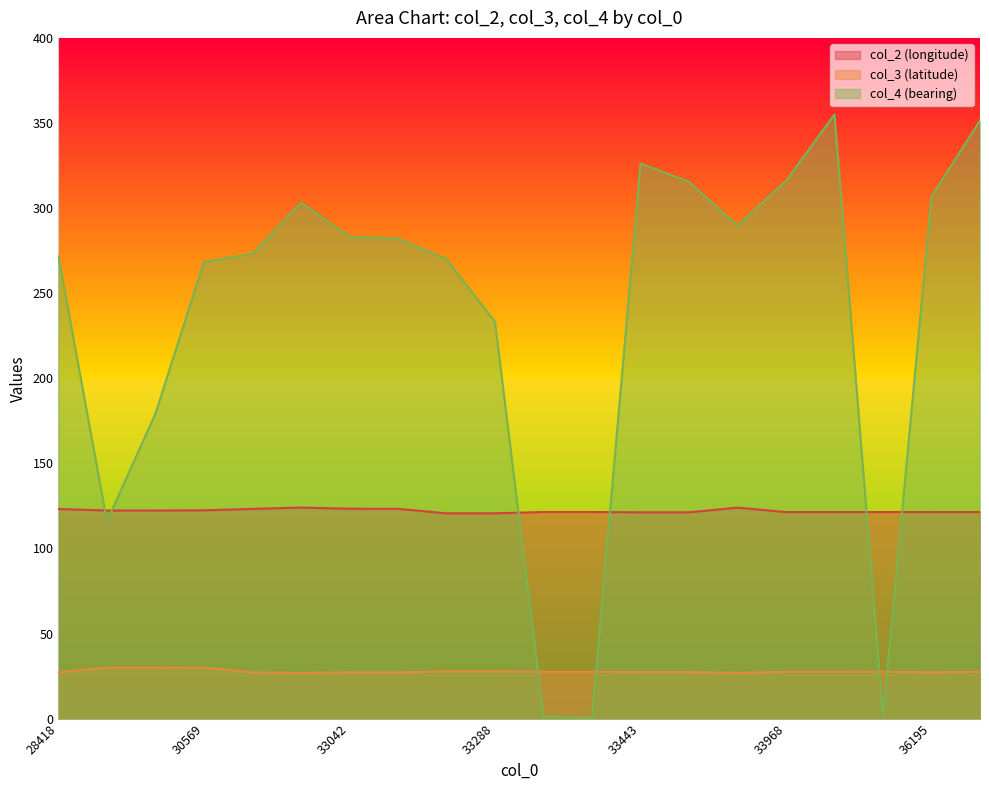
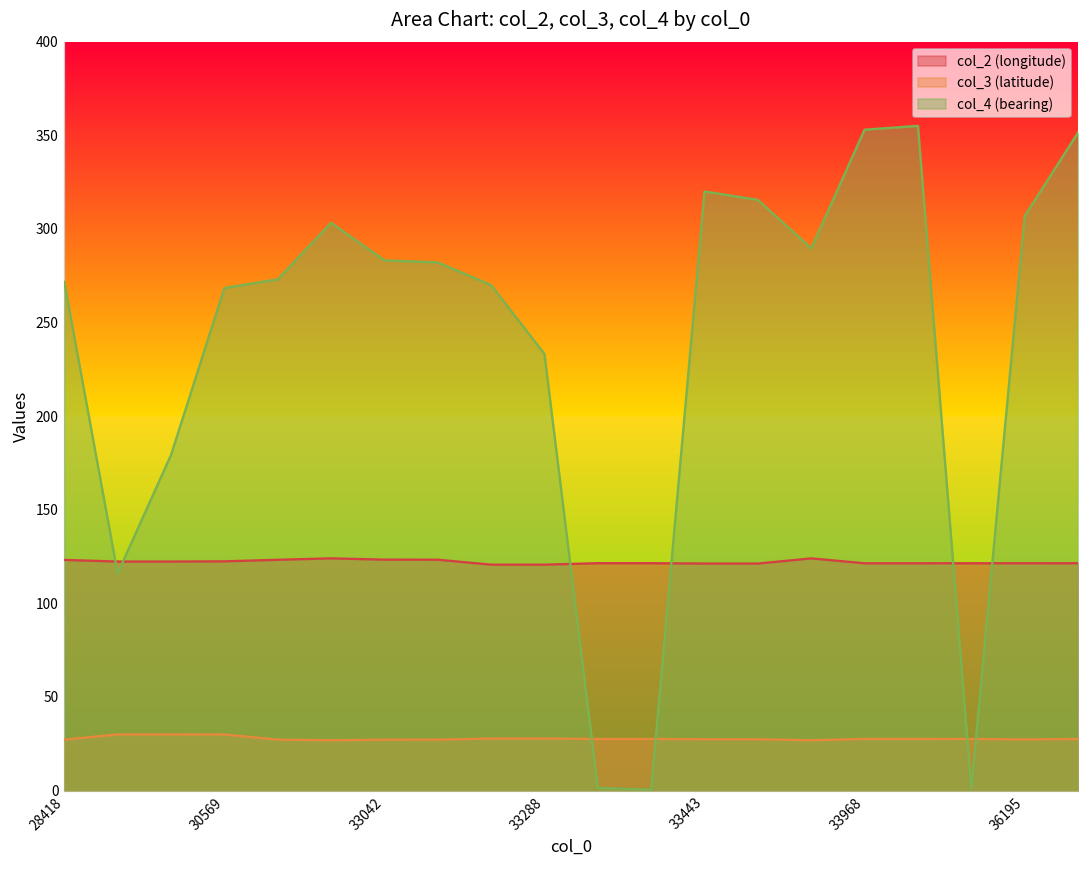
col_4 (bearing), 33443: 326 -> 320
col_4 (bearing), 33968: 316 -> 353
